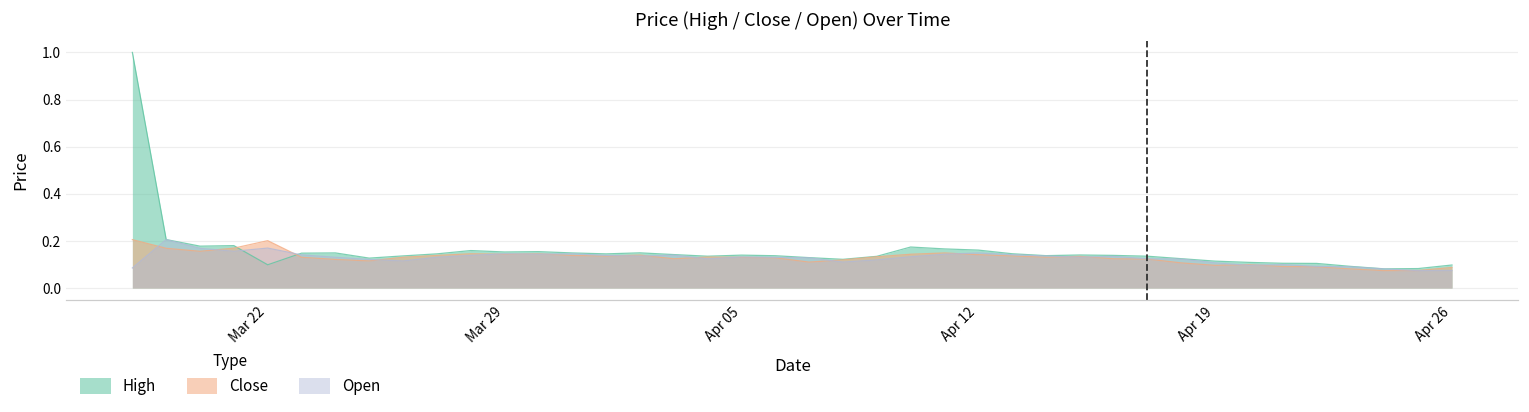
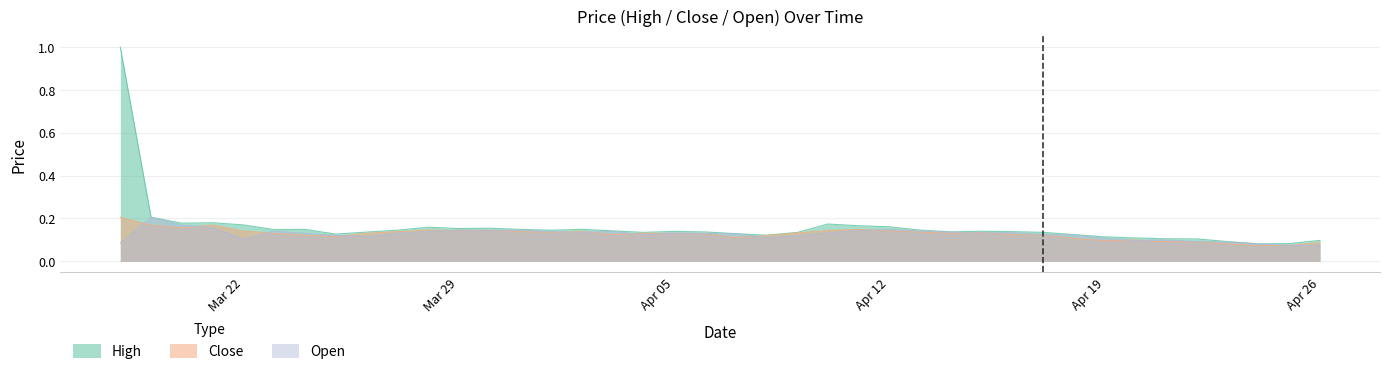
High, Mar 22: 0.10 -> 0.17
Close, Mar 22: 0.20 -> 0.14
Open, Mar 22: 0.17 -> 0.10
